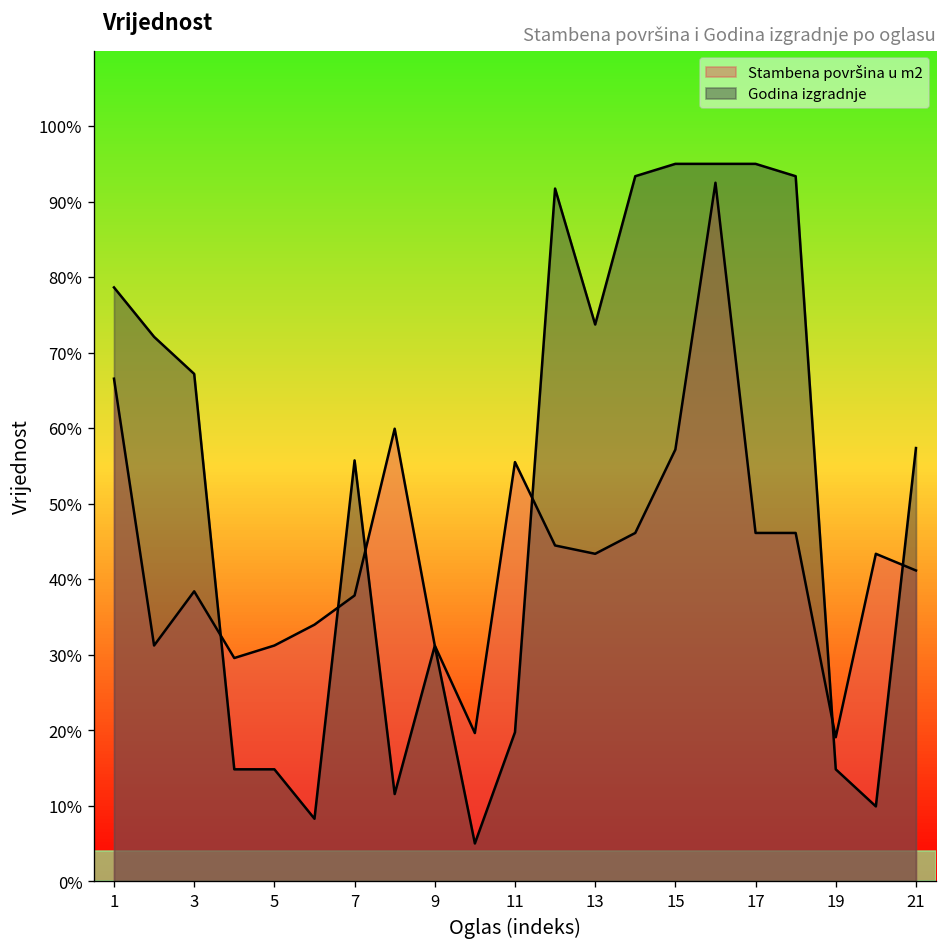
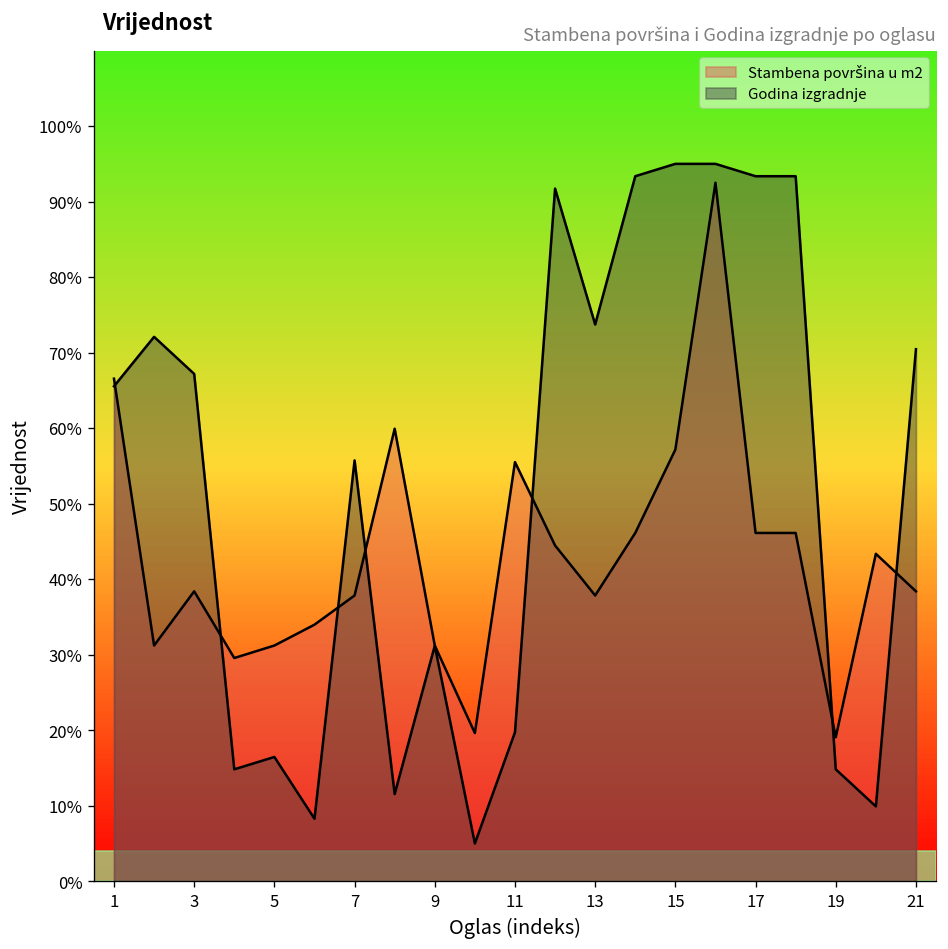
Godina izgradnje, 1: 79% -> 66%
Godina izgradnje, 5: 15% -> 16%
Stambena površina u m2, 13: 43% -> 38%
Godina izgradnje, 17: 95% -> 93%
Stambena površina u m2, 21: 41% -> 38%
Godina izgradnje, 21: 57% -> 70%
